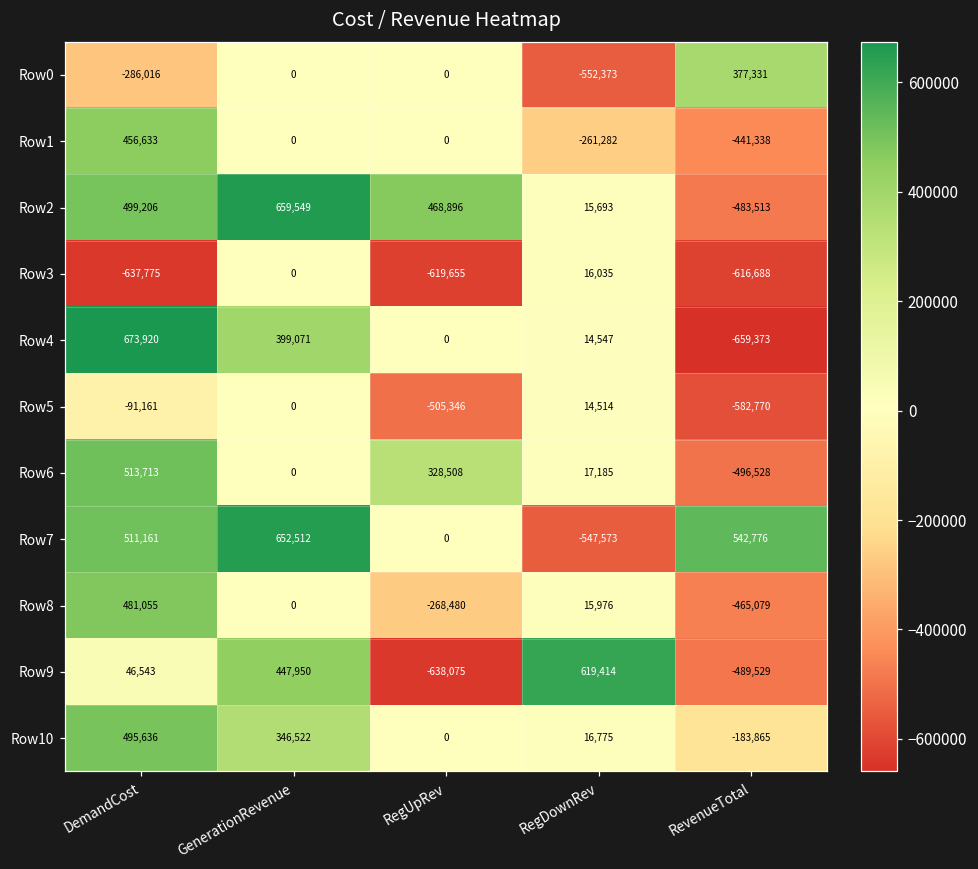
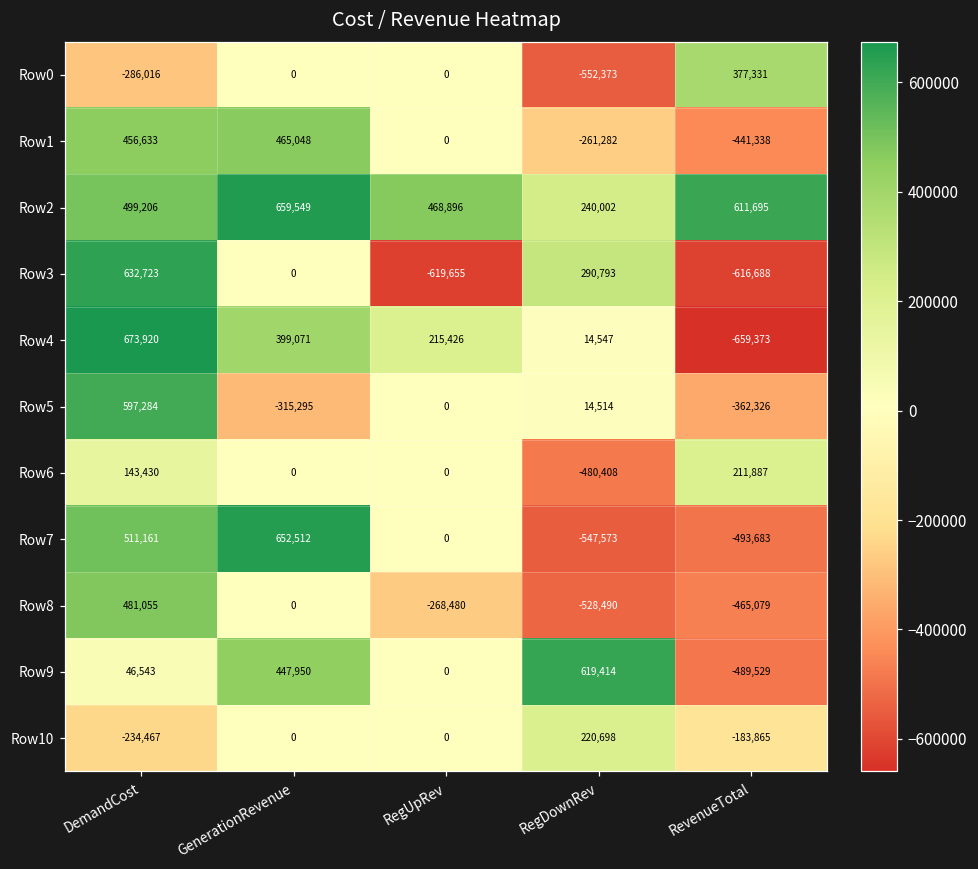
Row1, GenerationRevenue: 0 -> 465,048
Row2, RegDownRev: 15,693 -> 240,002
Row2, RevenueTotal: -483,513 -> 611,695
Row3, DemandCost: -637,775 -> 632,723
Row3, RegDownRev: 16,035 -> 290,793
Row4, RegUpRev: 0 -> 215,426
Row5, DemandCost: -91,161 -> 597,284
Row5, GenerationRevenue: 0 -> -315,295
Row5, RegUpRev: -505,346 -> 0
Row5, RevenueTotal: -582,770 -> -362,326
Row6, DemandCost: 513,713 -> 143,430
Row6, RegUpRev: 328,508 -> 0
Row6, RegDownRev: 17,185 -> -480,408
Row6, RevenueTotal: -496,528 -> 211,887
Row7, RevenueTotal: 542,776 -> -493,683
Row8, RegDownRev: 15,976 -> -528,490
Row9, RegUpRev: -638,075 -> 0
Row10, DemandCost: 495,636 -> -234,467
Row10, GenerationRevenue: 346,522 -> 0
Row10, RegDownRev: 16,775 -> 220,698
